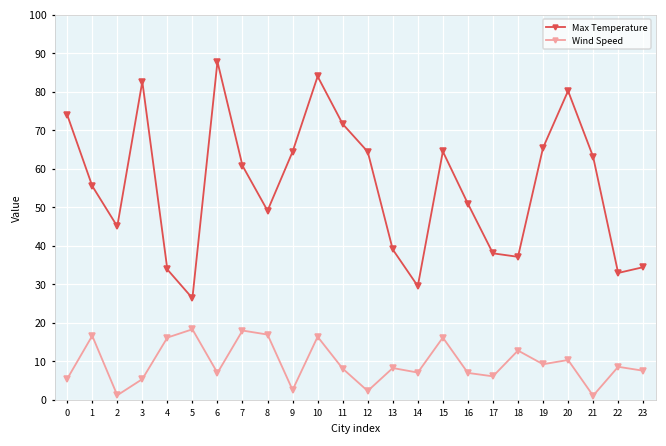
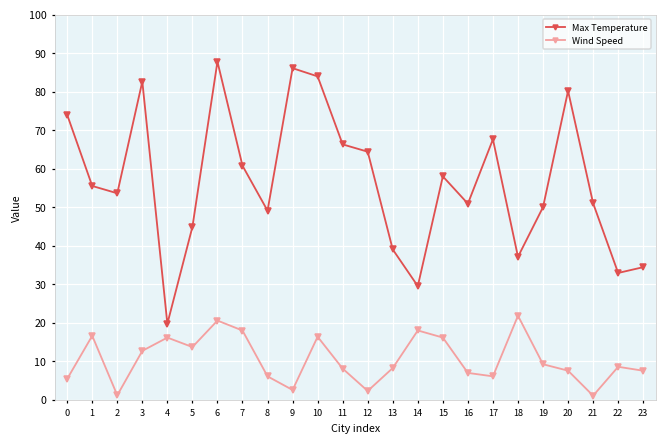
Max Temperature, 2: 45 -> 54
Wind Speed, 3: 5 -> 13
Max Temperature, 4: 34 -> 20
Max Temperature, 5: 26 -> 45
Wind Speed, 5: 18 -> 14
Wind Speed, 6: 7 -> 21
Wind Speed, 8: 17 -> 6
Max Temperature, 9: 64 -> 86
Max Temperature, 11: 72 -> 66
Wind Speed, 14: 7 -> 18
Max Temperature, 15: 64 -> 58
Max Temperature, 17: 38 -> 68
Wind Speed, 18: 13 -> 22
Max Temperature, 19: 65 -> 50
Wind Speed, 20: 10 -> 8
Max Temperature, 21: 63 -> 51
